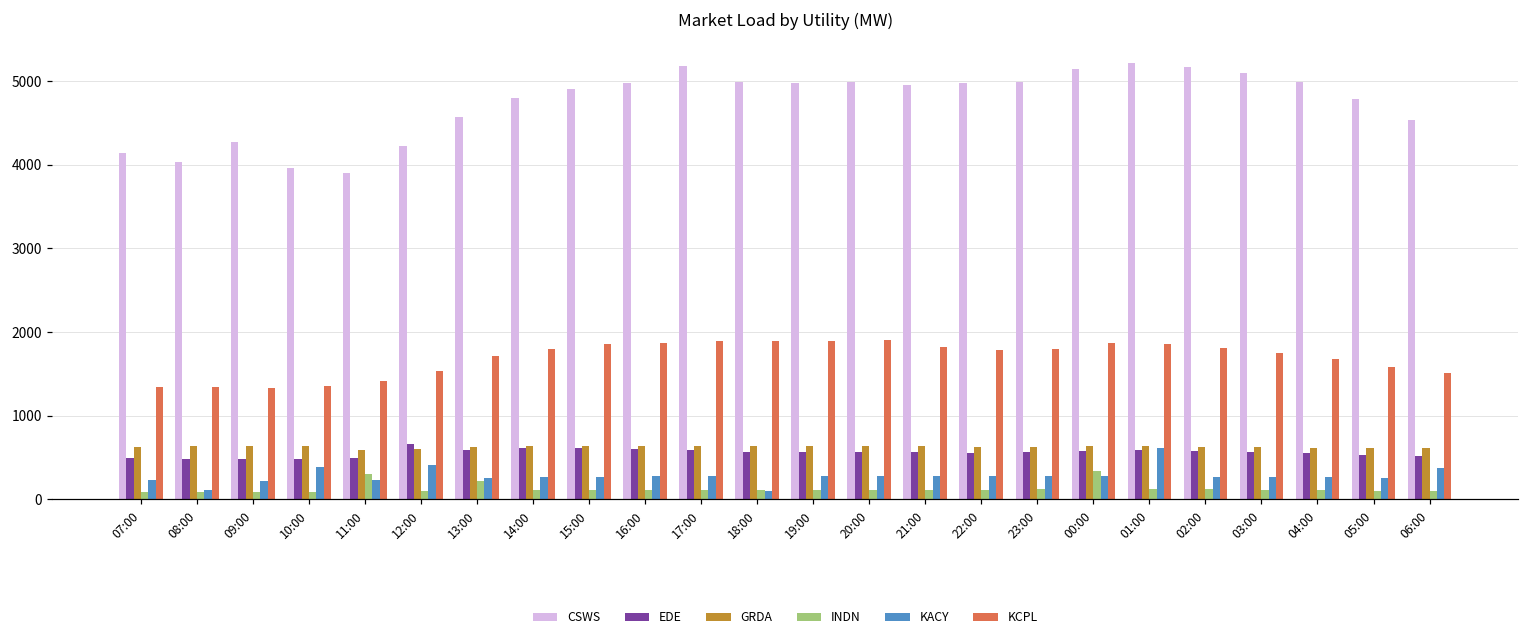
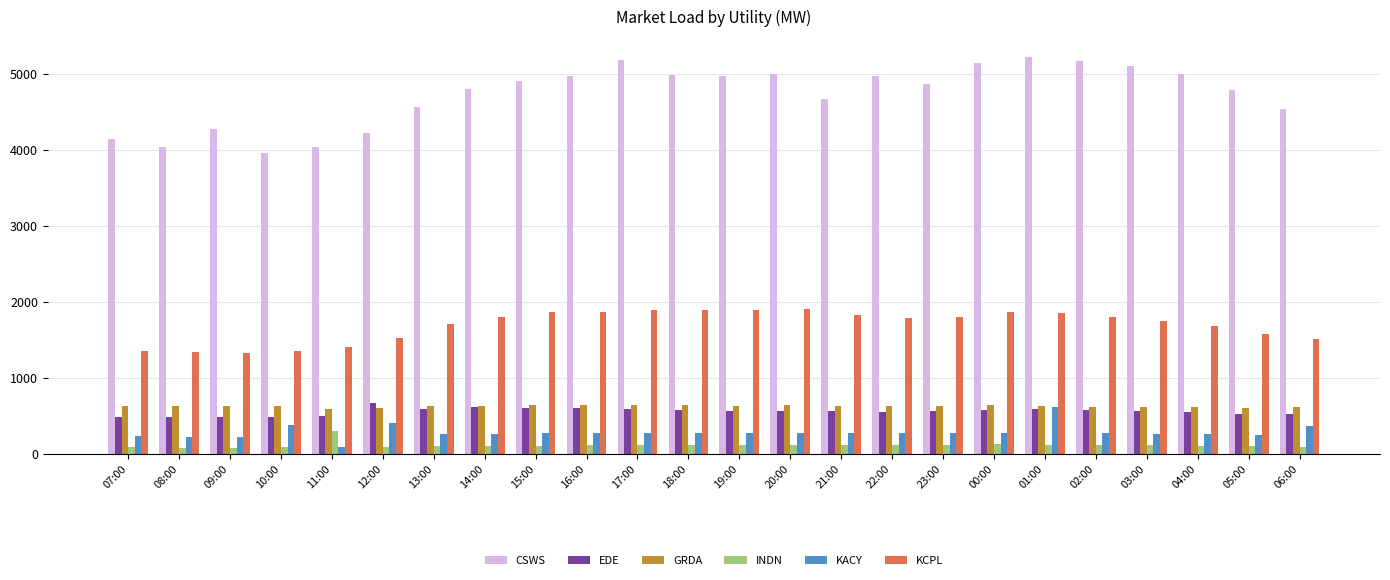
KACY, 08:00: 100 -> 200
CSWS, 11:00: 3900 -> 4000
KACY, 11:00: 200 -> 100
INDN, 13:00: 200 -> 100
KACY, 18:00: 100 -> 300
CSWS, 21:00: 5000 -> 4700
CSWS, 23:00: 5000 -> 4900
INDN, 00:00: 300 -> 100
